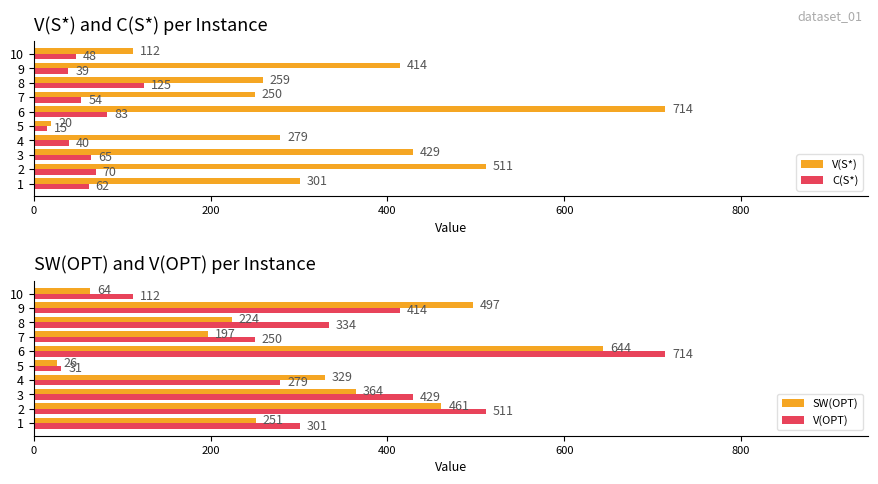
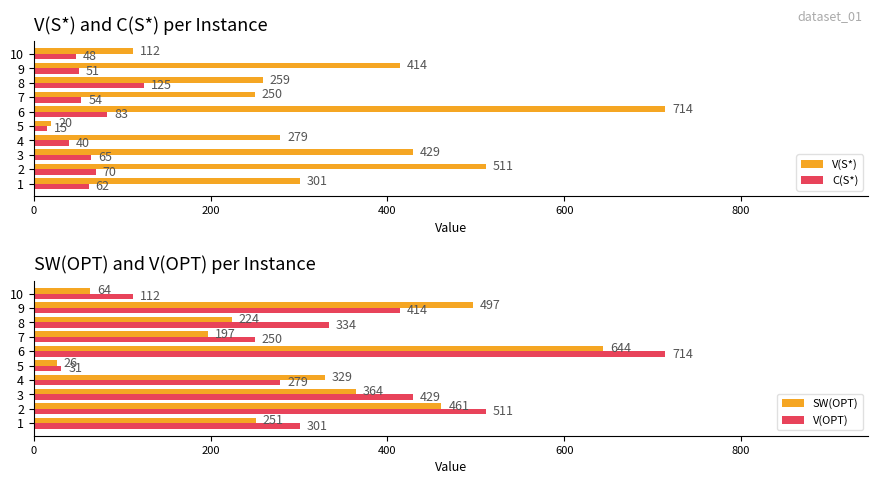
V(S*) and C(S*) per Instance, C(S*), 9: 39 -> 51
